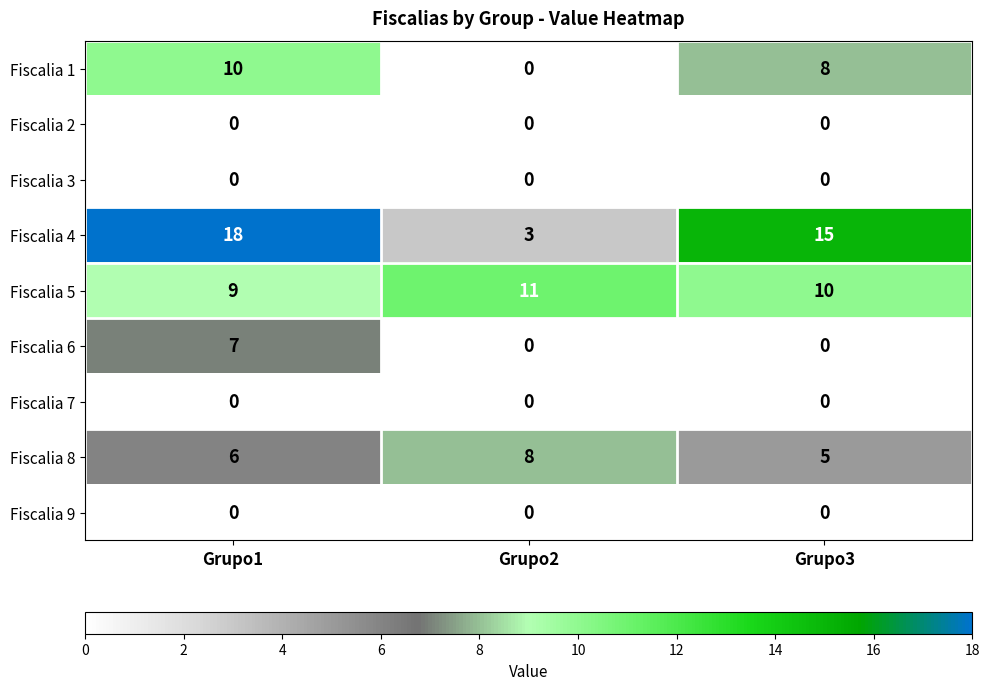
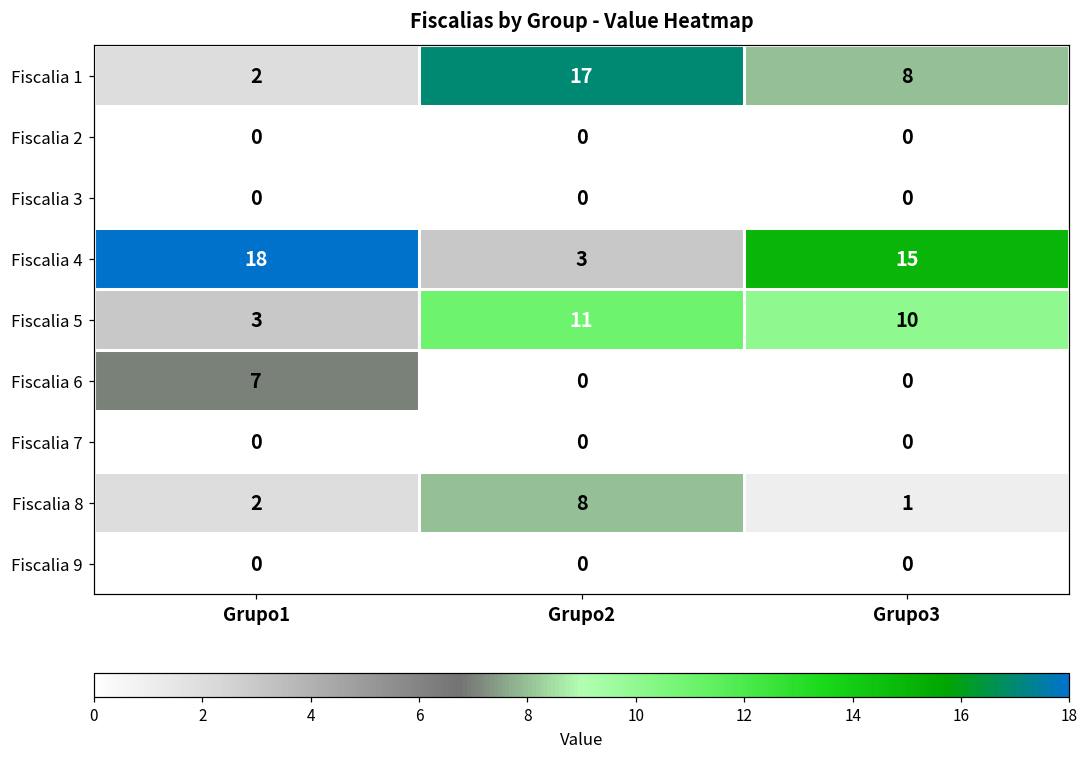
Fiscalia 1, Grupo1: 10 -> 2
Fiscalia 1, Grupo2: 0 -> 17
Fiscalia 5, Grupo1: 9 -> 3
Fiscalia 8, Grupo1: 6 -> 2
Fiscalia 8, Grupo3: 5 -> 1
